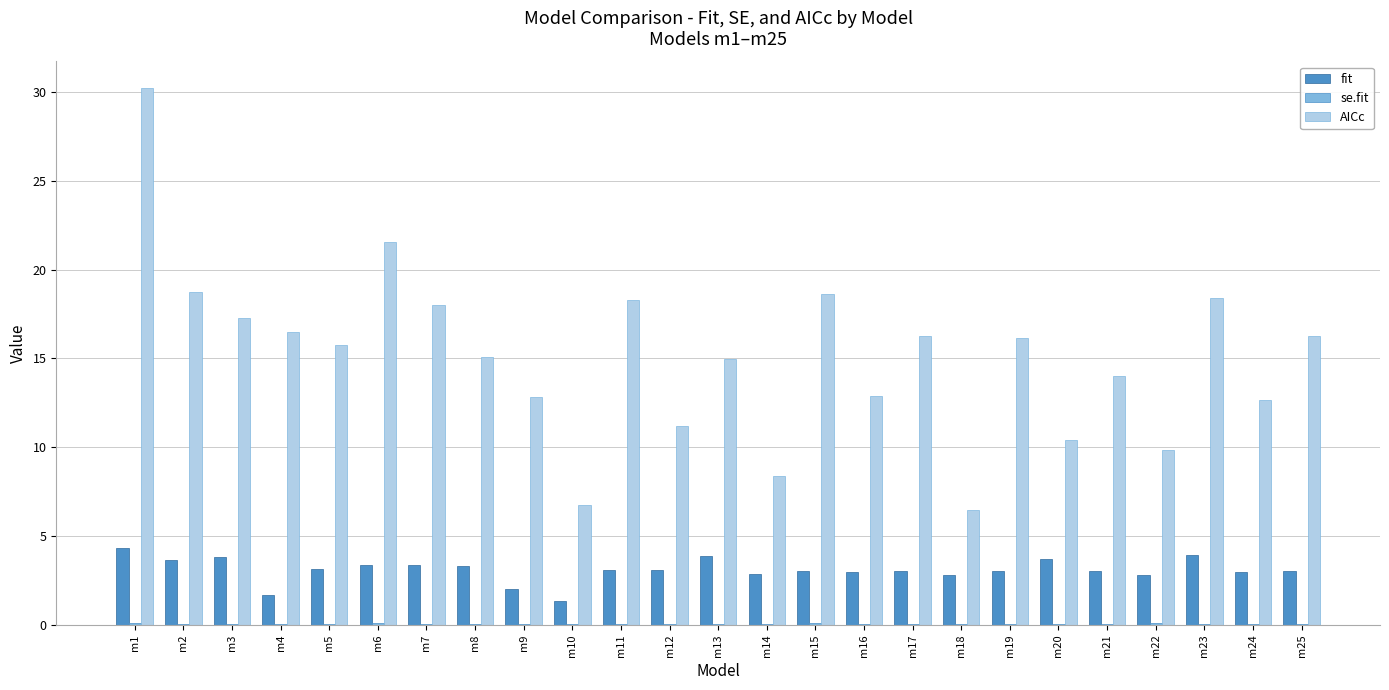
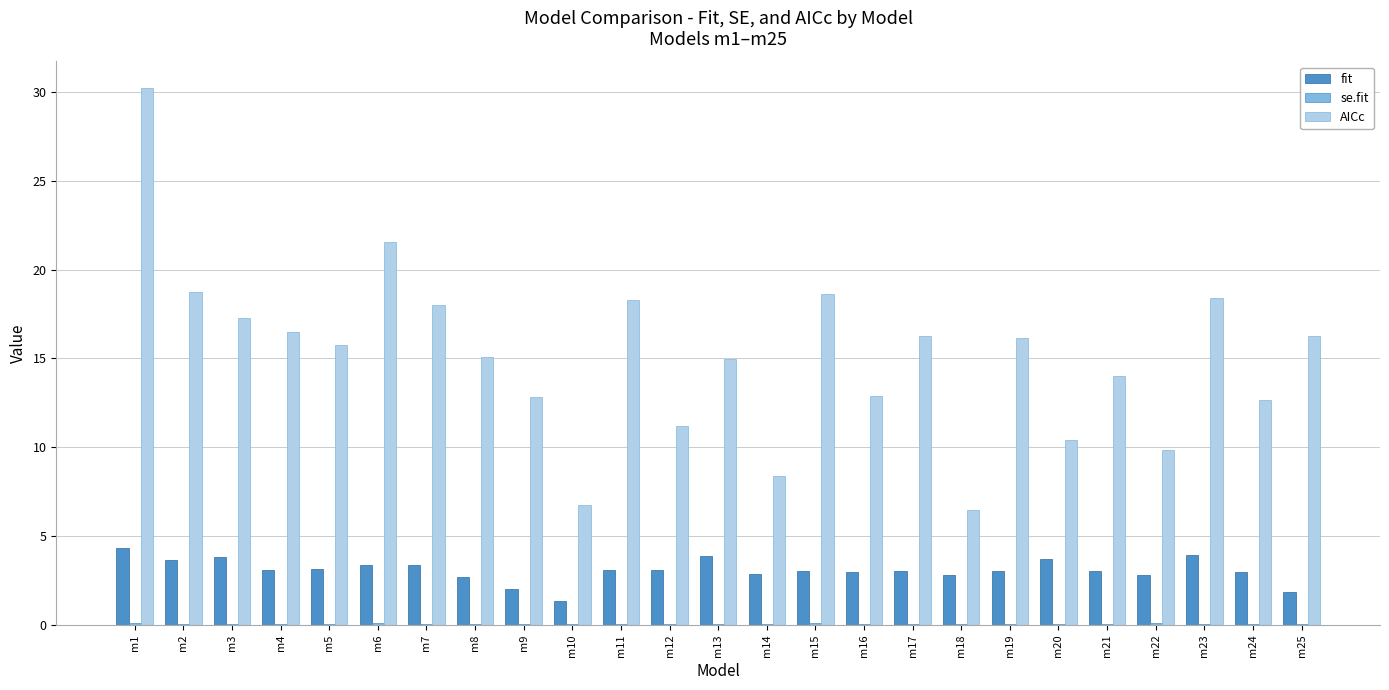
fit, m4: 1.7 -> 3.1
fit, m8: 3.3 -> 2.7
fit, m25: 3.1 -> 1.9
